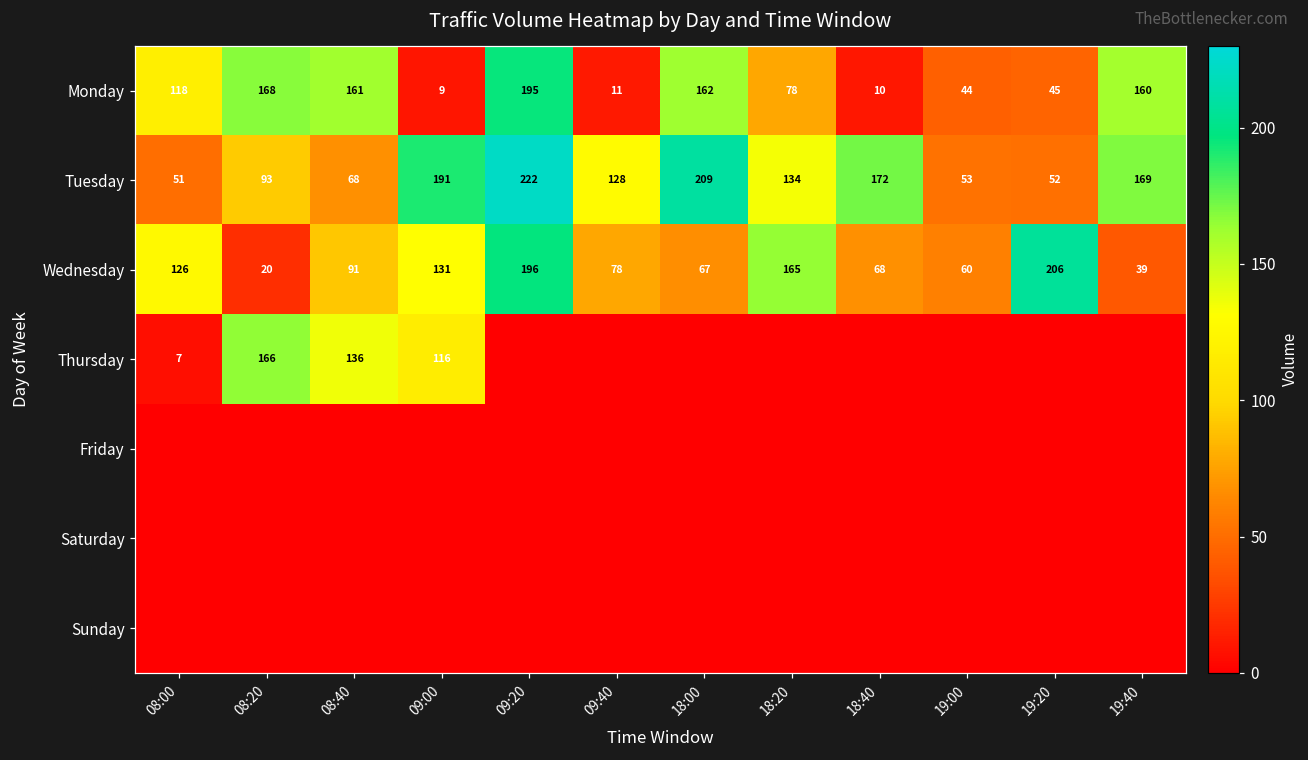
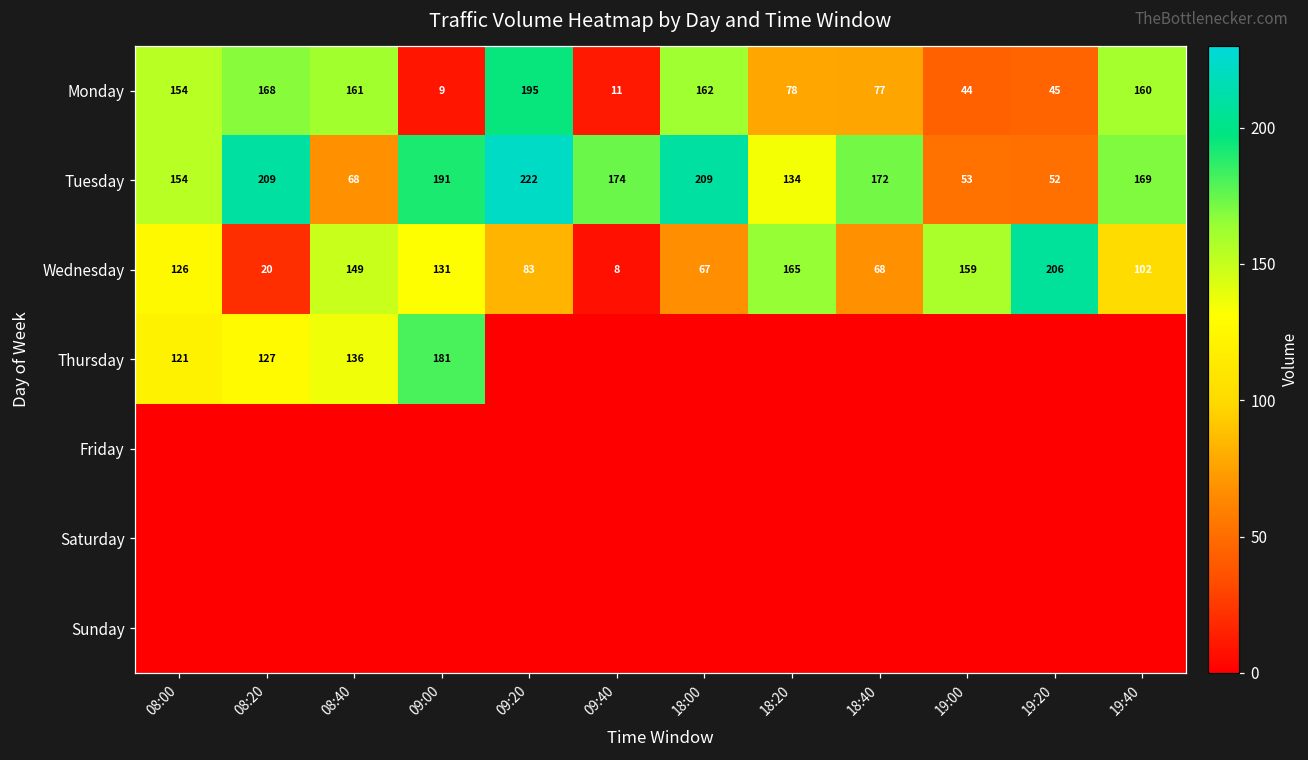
Monday, 08:00: 118 -> 154
Monday, 18:40: 10 -> 77
Tuesday, 08:00: 51 -> 154
Tuesday, 08:20: 93 -> 209
Tuesday, 09:40: 128 -> 174
Wednesday, 08:40: 91 -> 149
Wednesday, 09:20: 196 -> 83
Wednesday, 09:40: 78 -> 8
Wednesday, 19:00: 60 -> 159
Wednesday, 19:40: 39 -> 102
Thursday, 08:00: 7 -> 121
Thursday, 08:20: 166 -> 127
Thursday, 09:00: 116 -> 181
